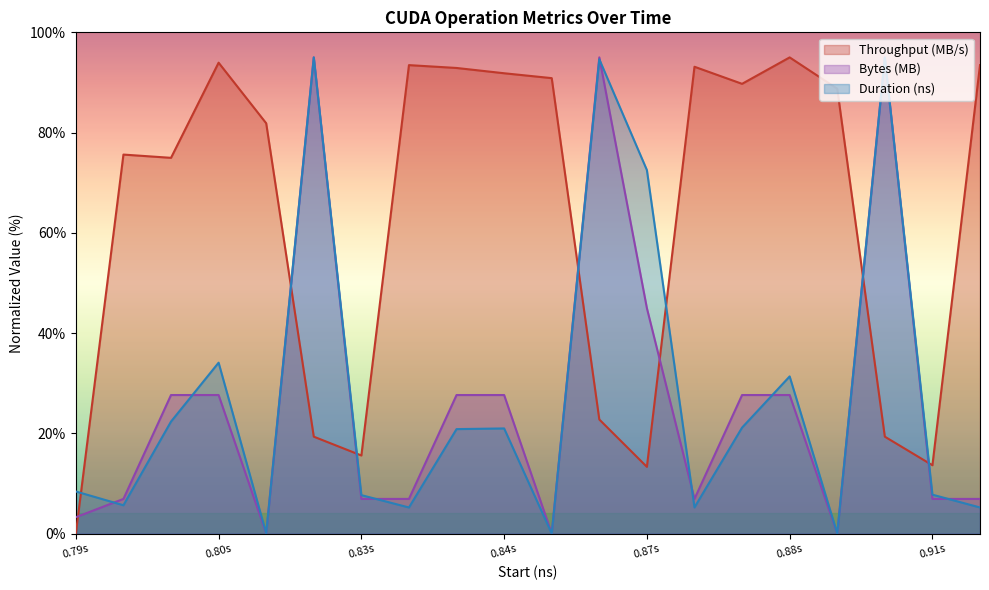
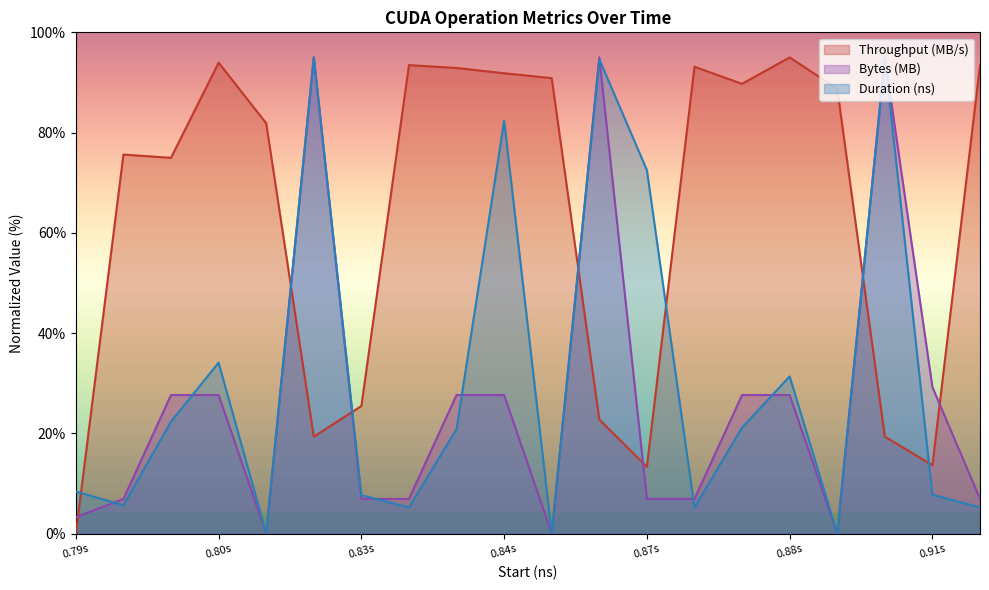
Throughput (MB/s), 0.83s: 16% -> 25%
Duration (ns), 0.84s: 21% -> 82%
Bytes (MB), 0.87s: 45% -> 7%
Bytes (MB), 0.91s: 7% -> 29%
